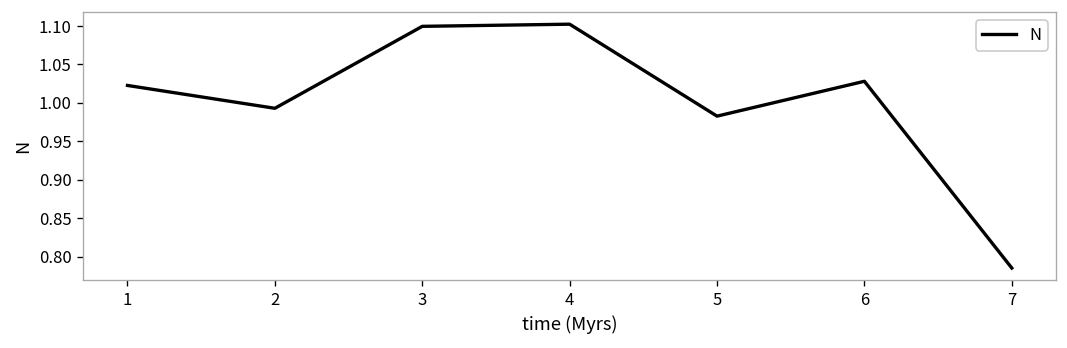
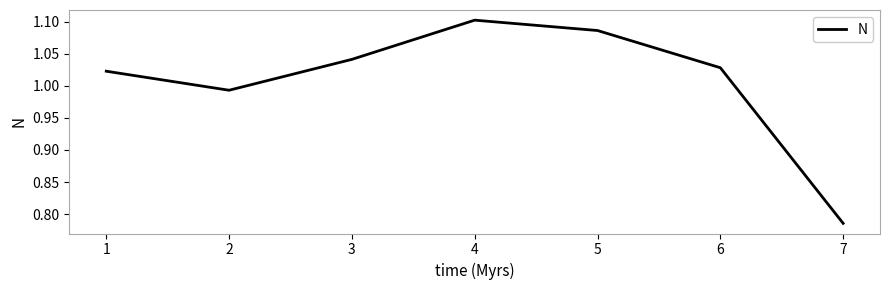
3: 1.10 -> 1.04
5: 0.98 -> 1.09
